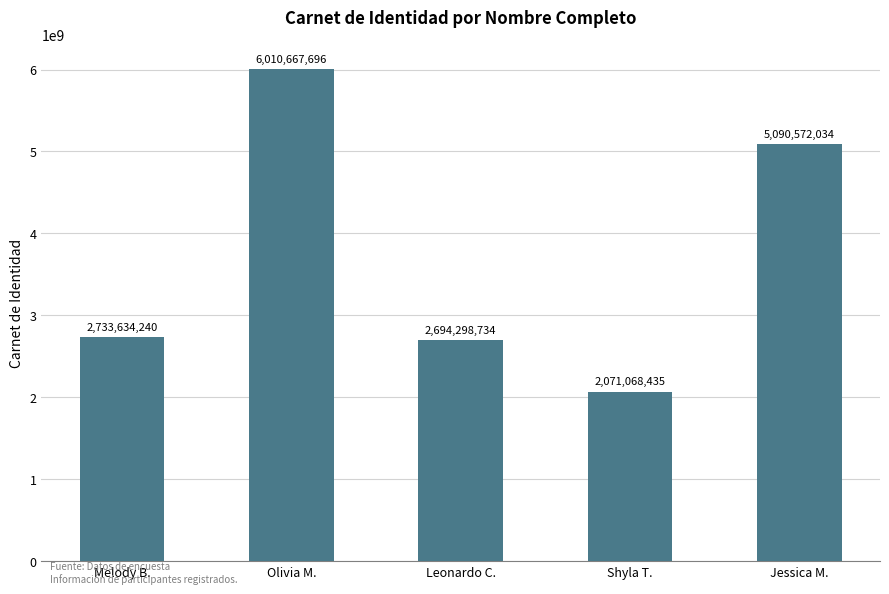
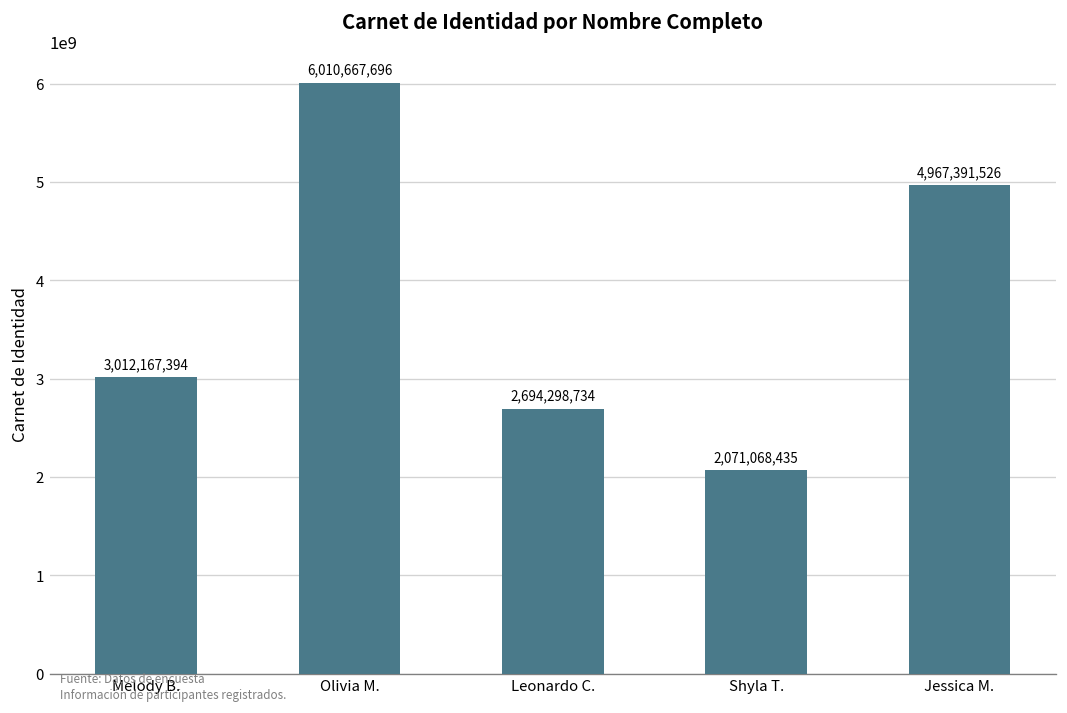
Melody B.: 2,733,634,240 -> 3,012,167,394
Jessica M.: 5,090,572,034 -> 4,967,391,526
